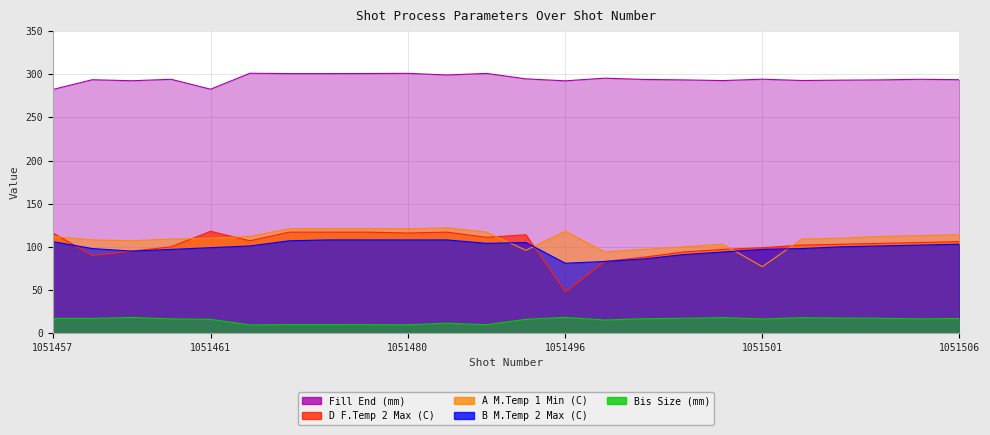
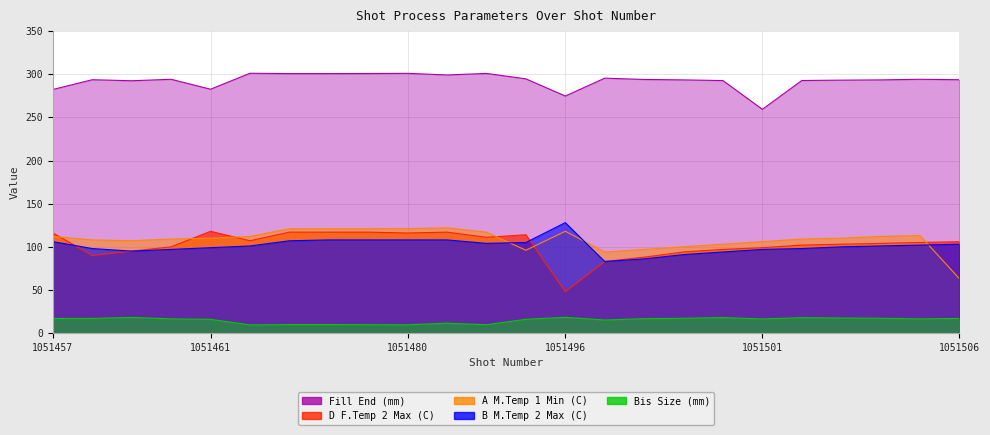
Fill End (mm), 1051496: 290 -> 270
B M.Temp 2 Max (C), 1051496: 80 -> 130
Fill End (mm), 1051501: 290 -> 260
A M.Temp 1 Min (C), 1051501: 80 -> 110
A M.Temp 1 Min (C), 1051506: 110 -> 60
